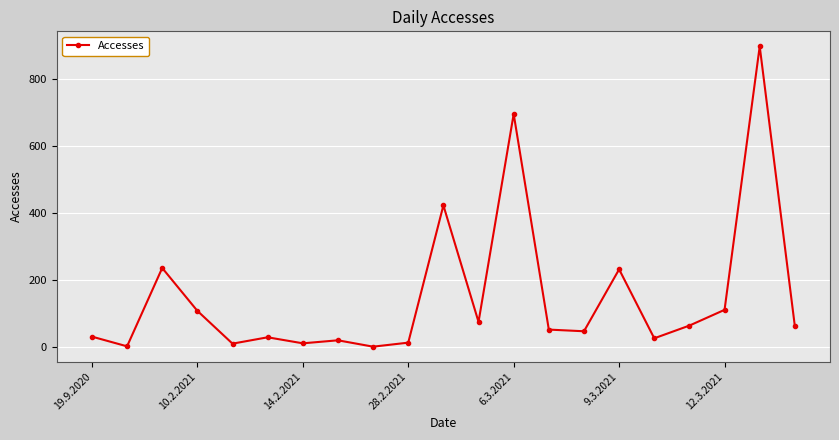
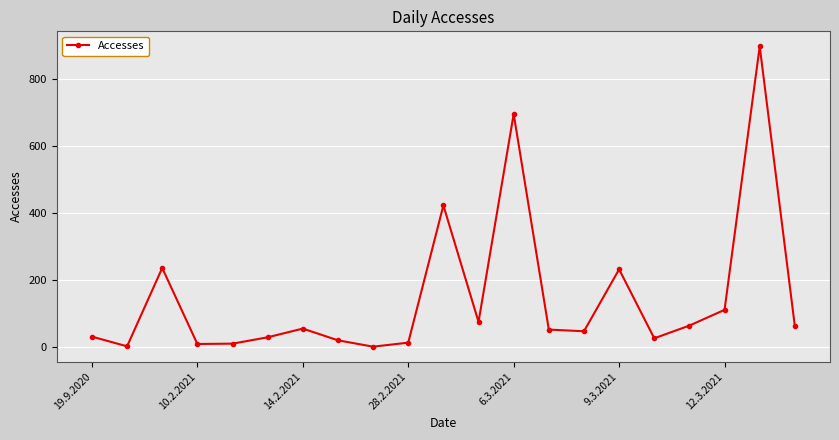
10.2.2021: 110 -> 10
14.2.2021: 10 -> 60
